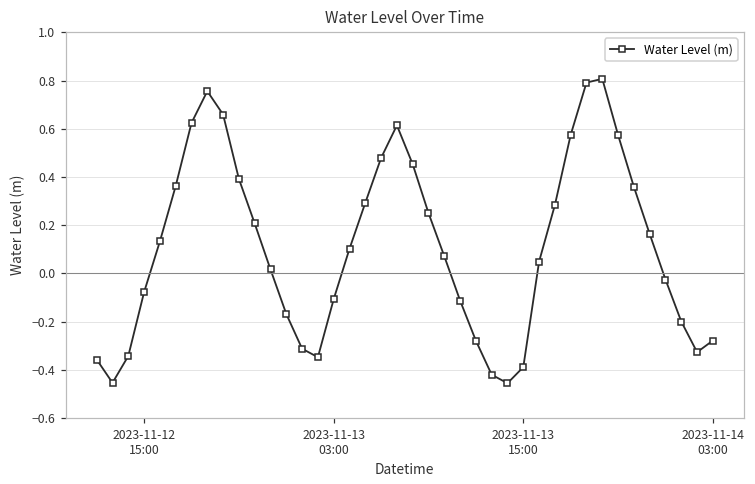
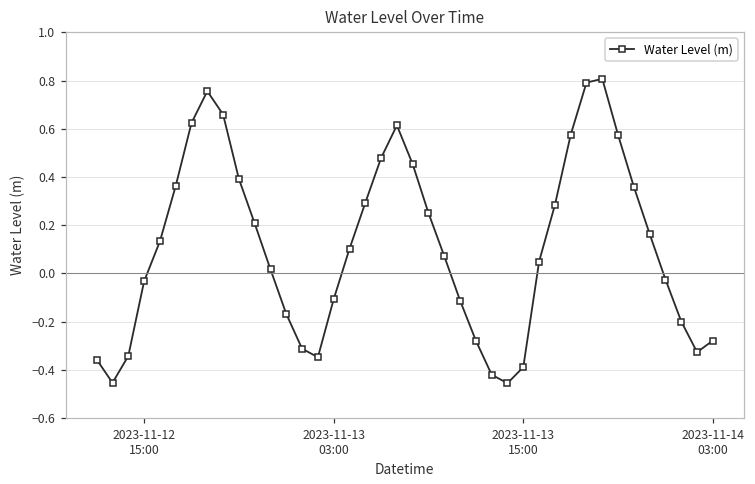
2023-11-12 15:00: -0.08 -> -0.03
